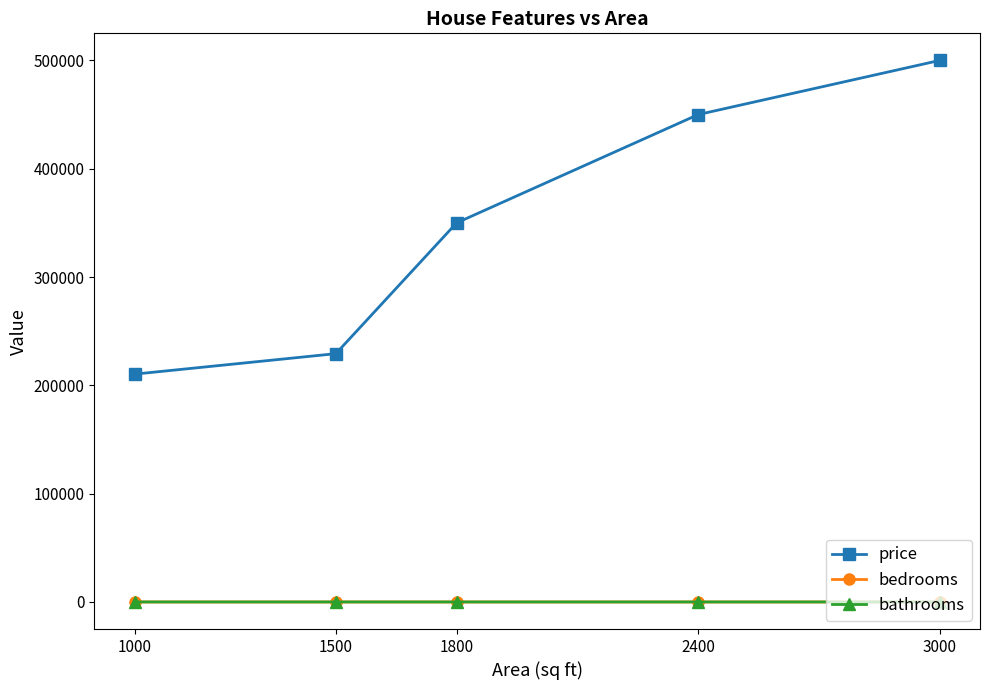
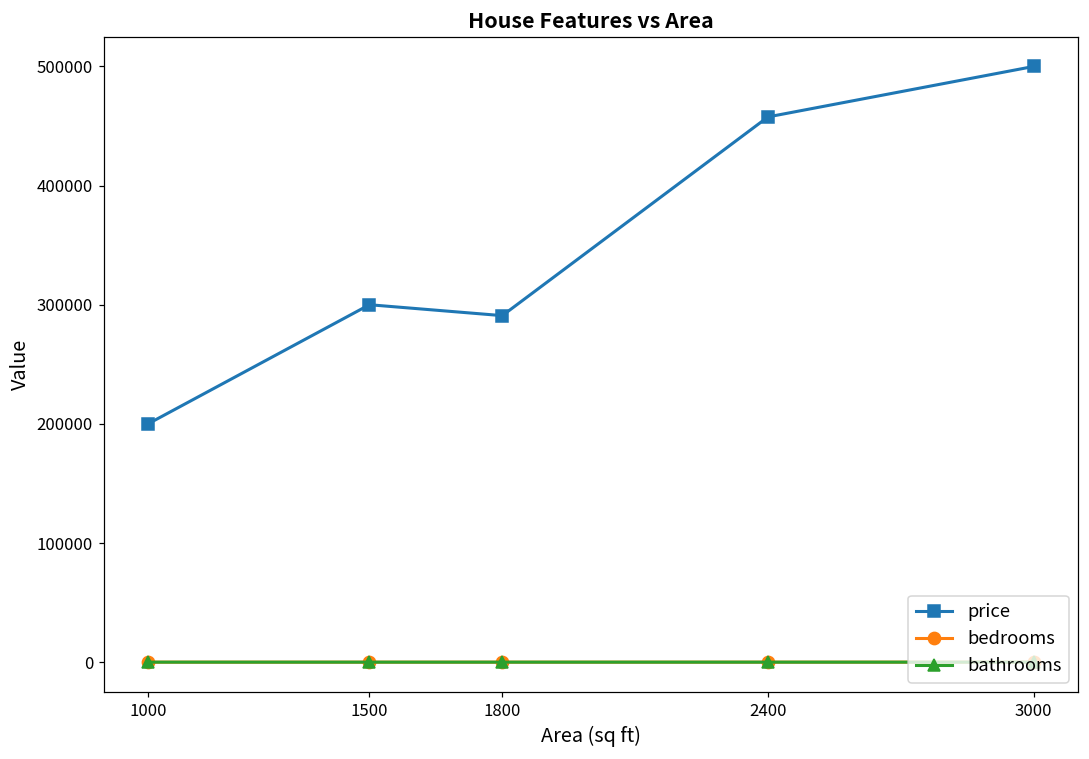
price, 1000: 210000 -> 200000
price, 1500: 229000 -> 300000
price, 1800: 350000 -> 291000
price, 2400: 450000 -> 458000
